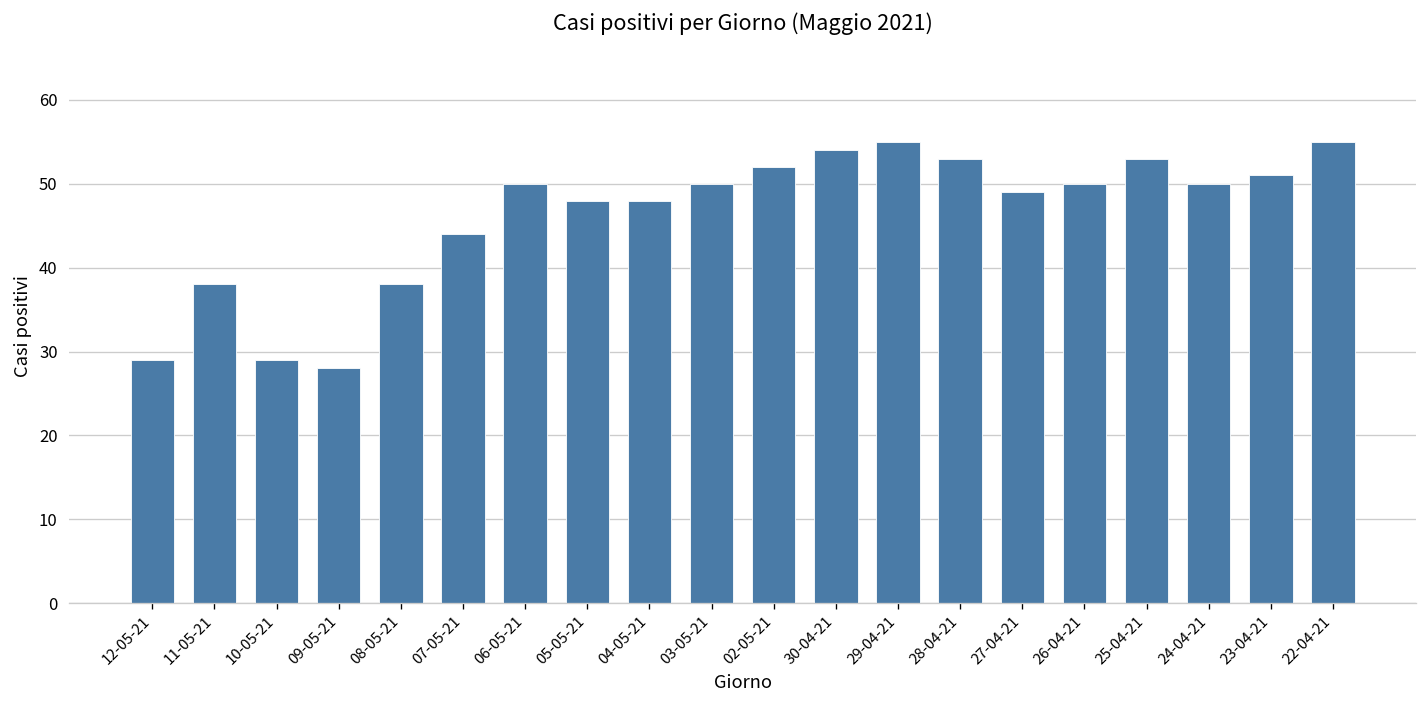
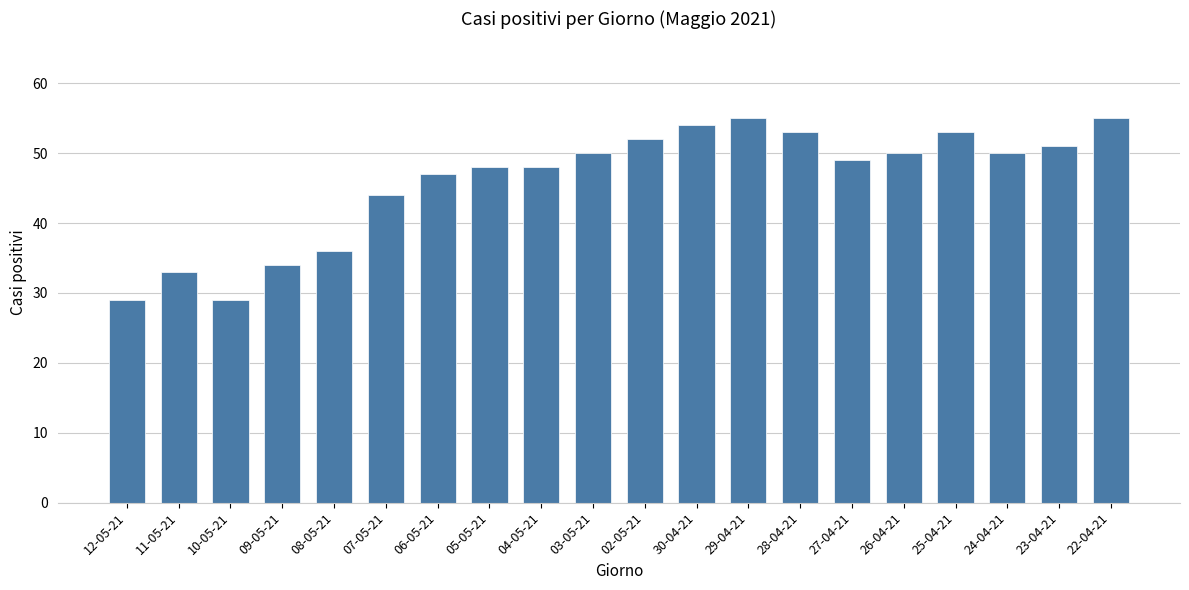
11-05-21: 38 -> 33
09-05-21: 28 -> 34
08-05-21: 38 -> 36
06-05-21: 50 -> 47
